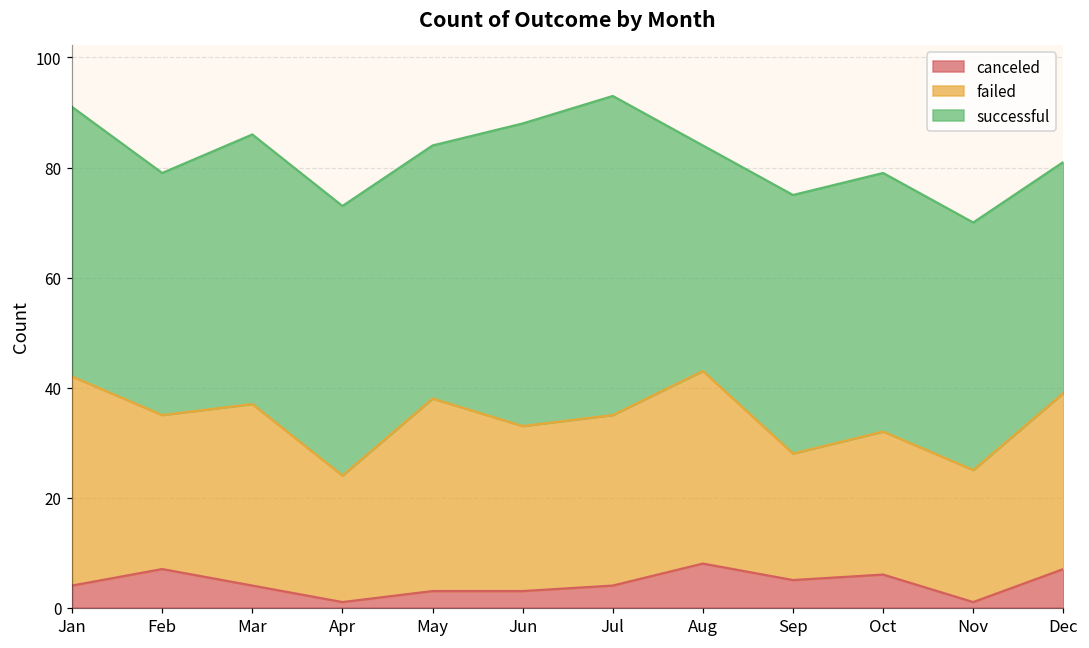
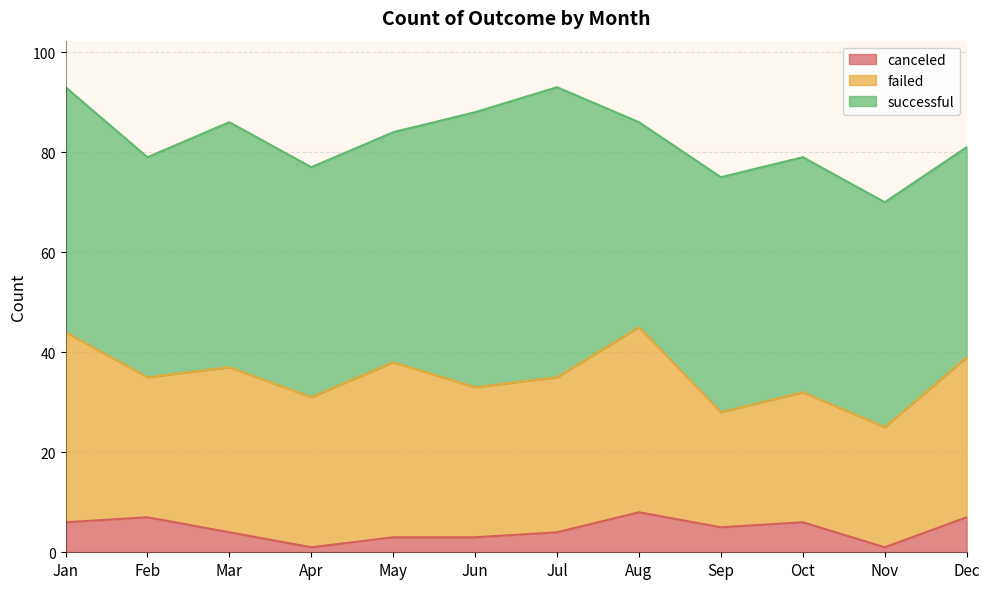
canceled, Jan: 4 -> 6
failed, Apr: 23 -> 30
successful, Apr: 49 -> 46
failed, Aug: 35 -> 37
